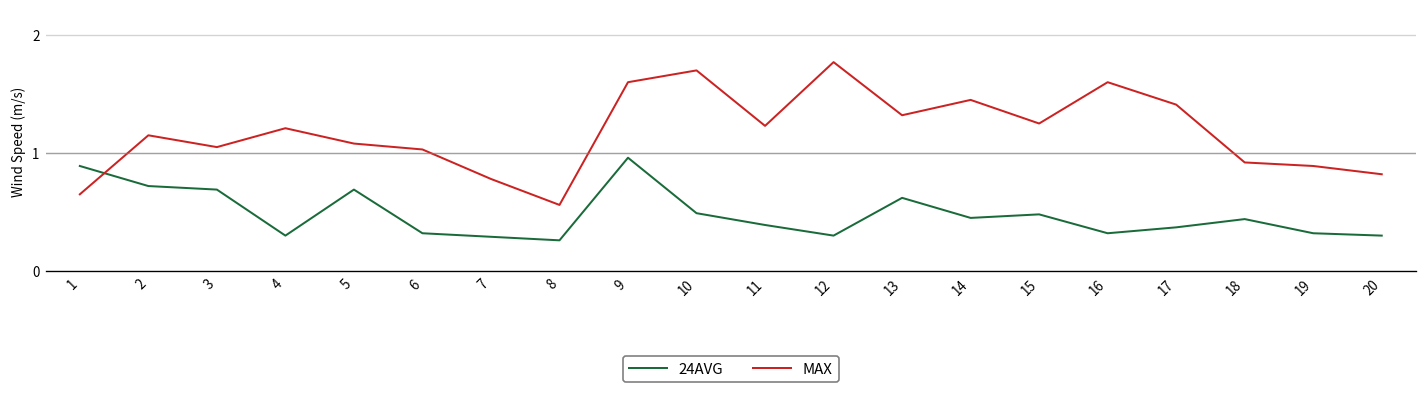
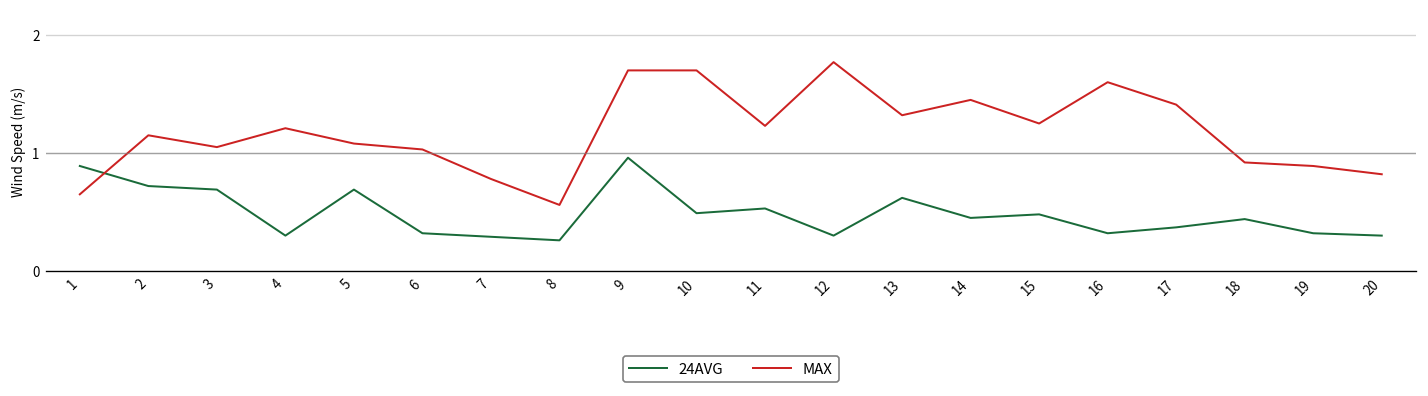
MAX, 9: 1.6 -> 1.7
24AVG, 11: 0.4 -> 0.5
